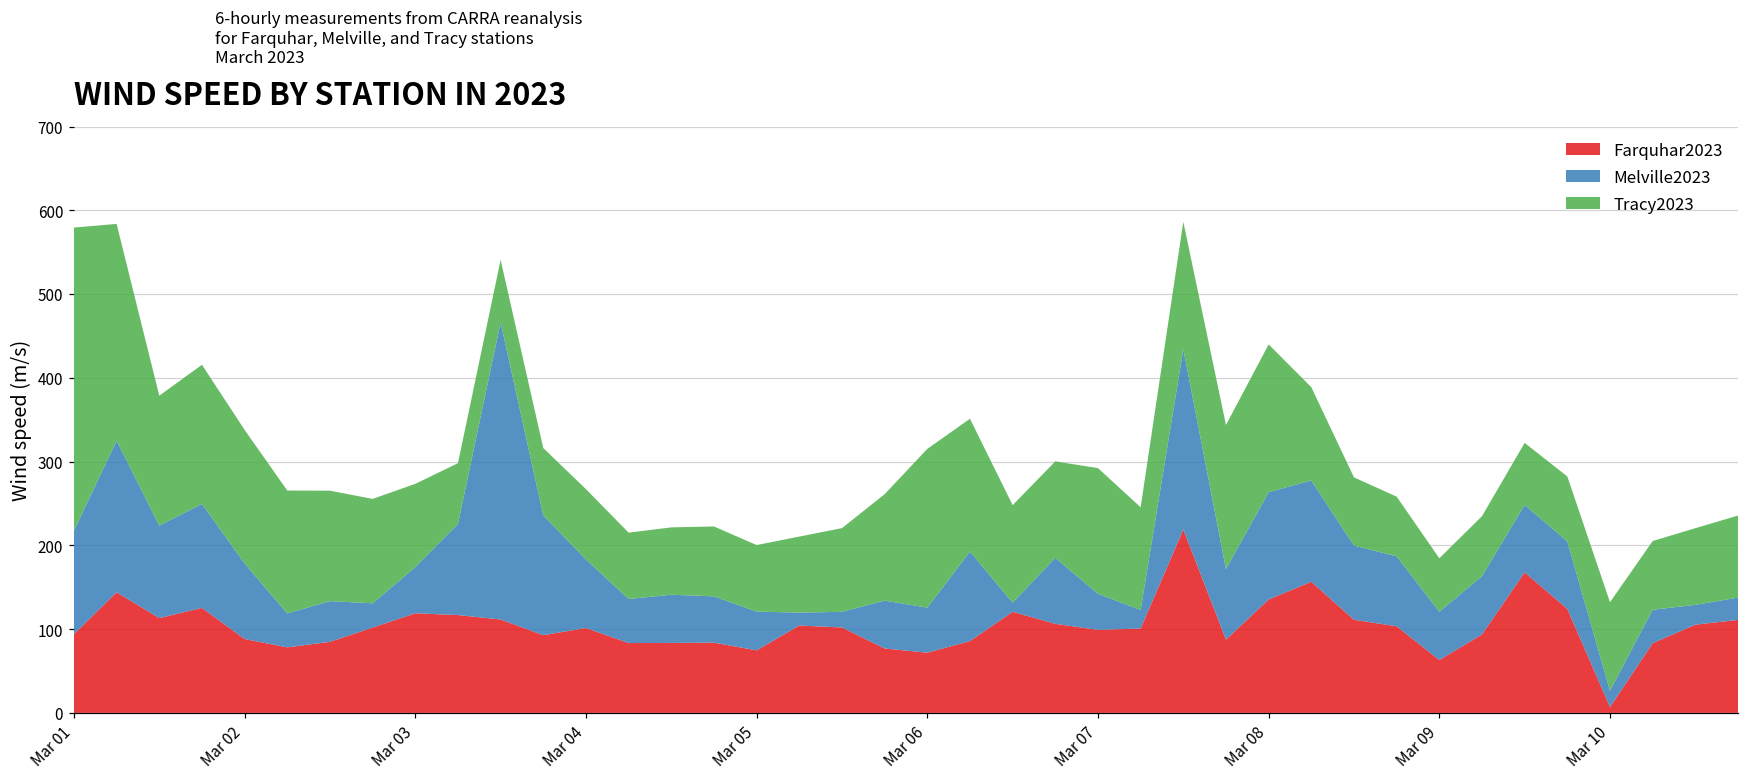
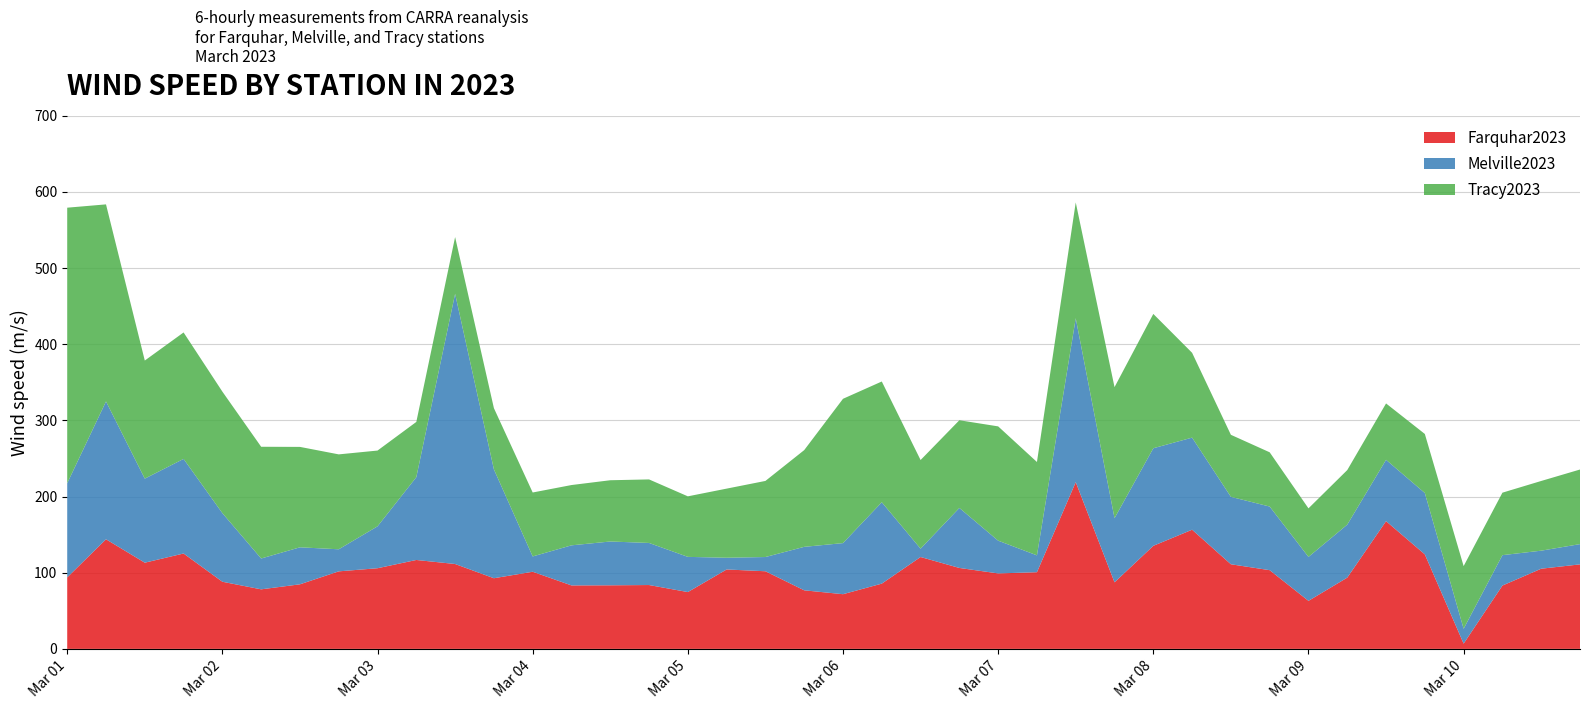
Farquhar2023, Mar 03: 120 -> 110
Melville2023, Mar 04: 80 -> 20
Melville2023, Mar 06: 50 -> 70
Tracy2023, Mar 10: 110 -> 80
